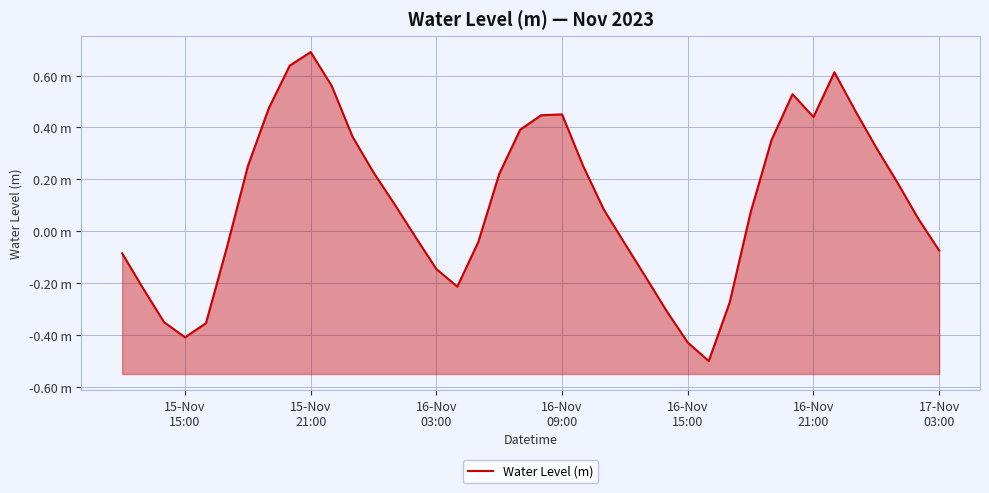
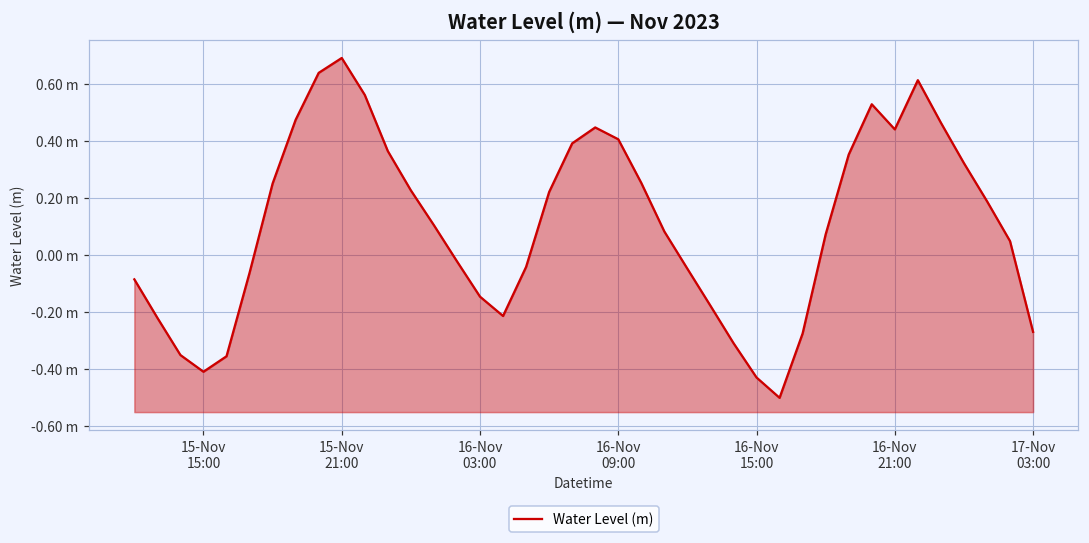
16-Nov 09:00: 0.45 m -> 0.41 m
17-Nov 03:00: -0.07 m -> -0.27 m
